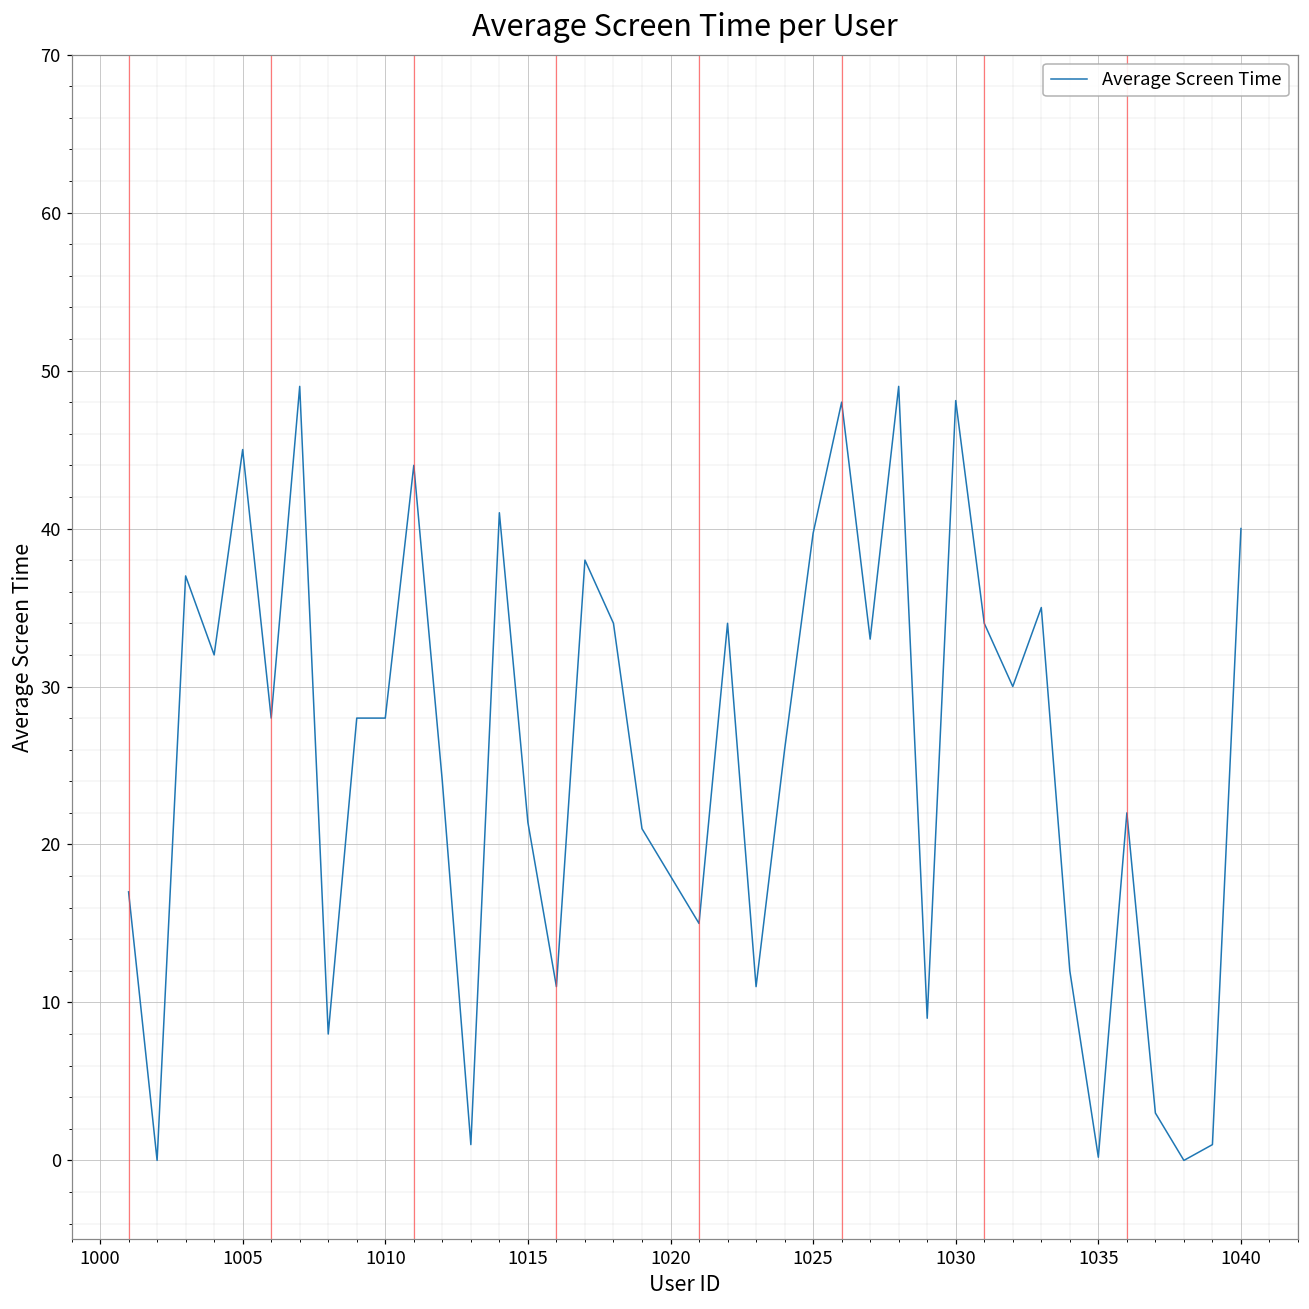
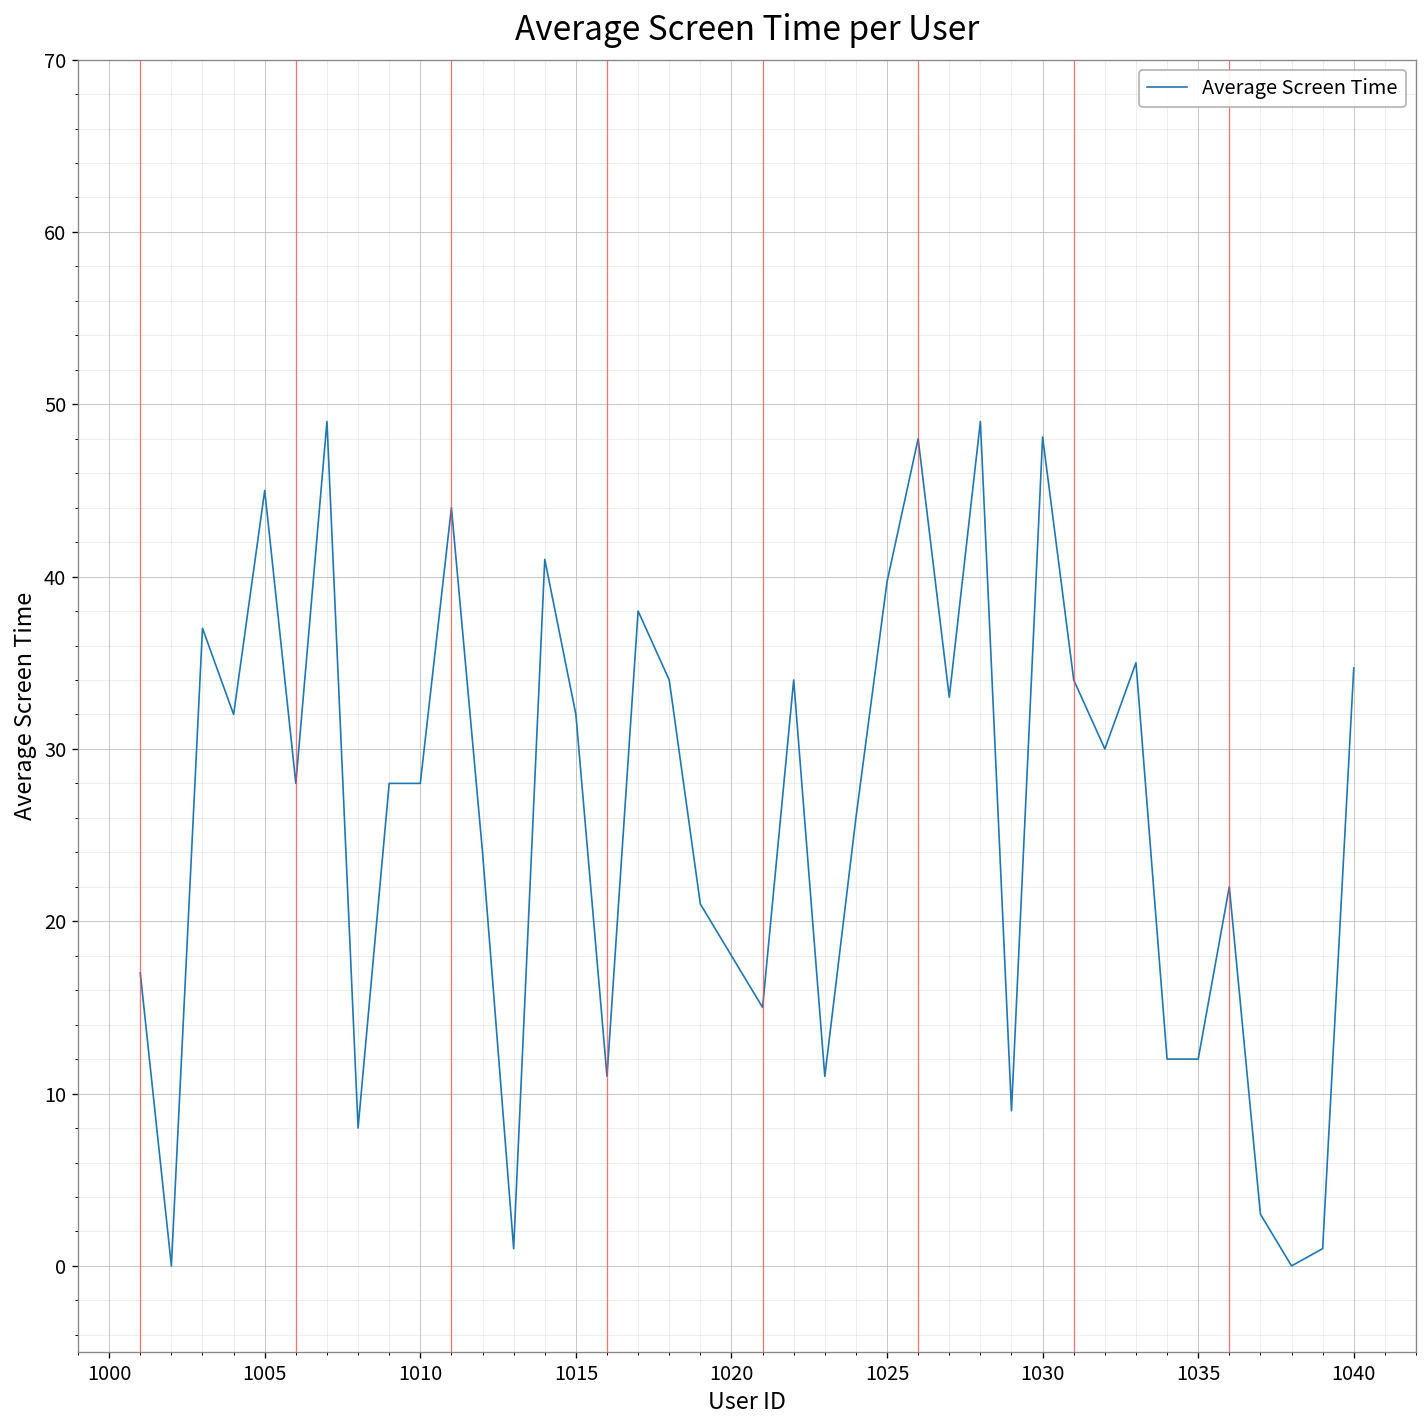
1015: 21.4 -> 32.0
1035: 0.2 -> 12.0
1040: 40.0 -> 34.7
